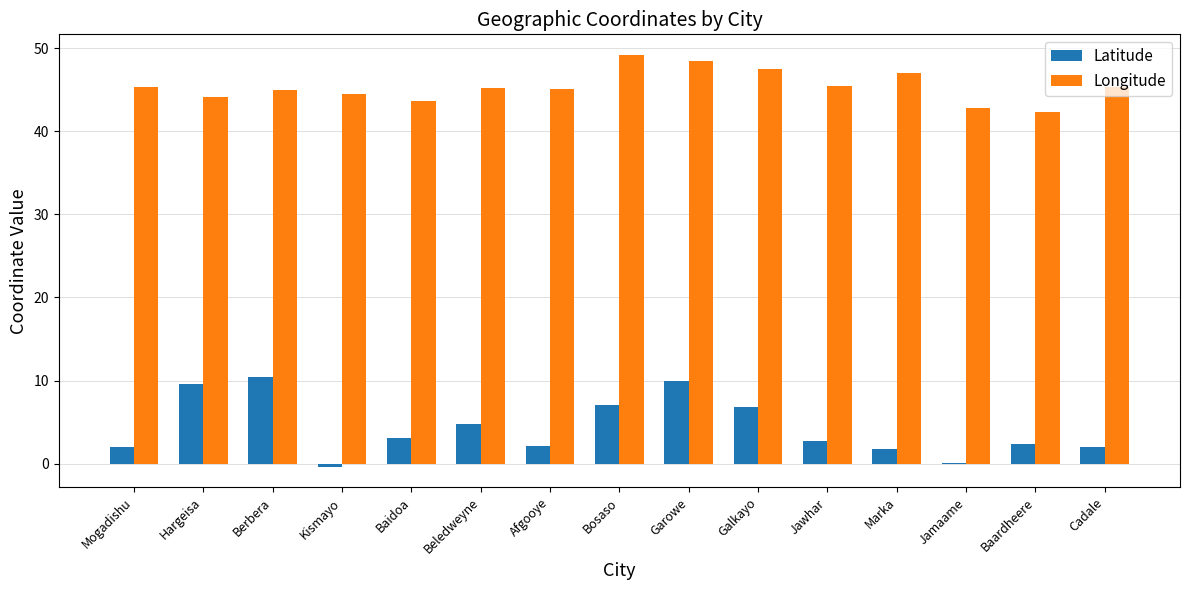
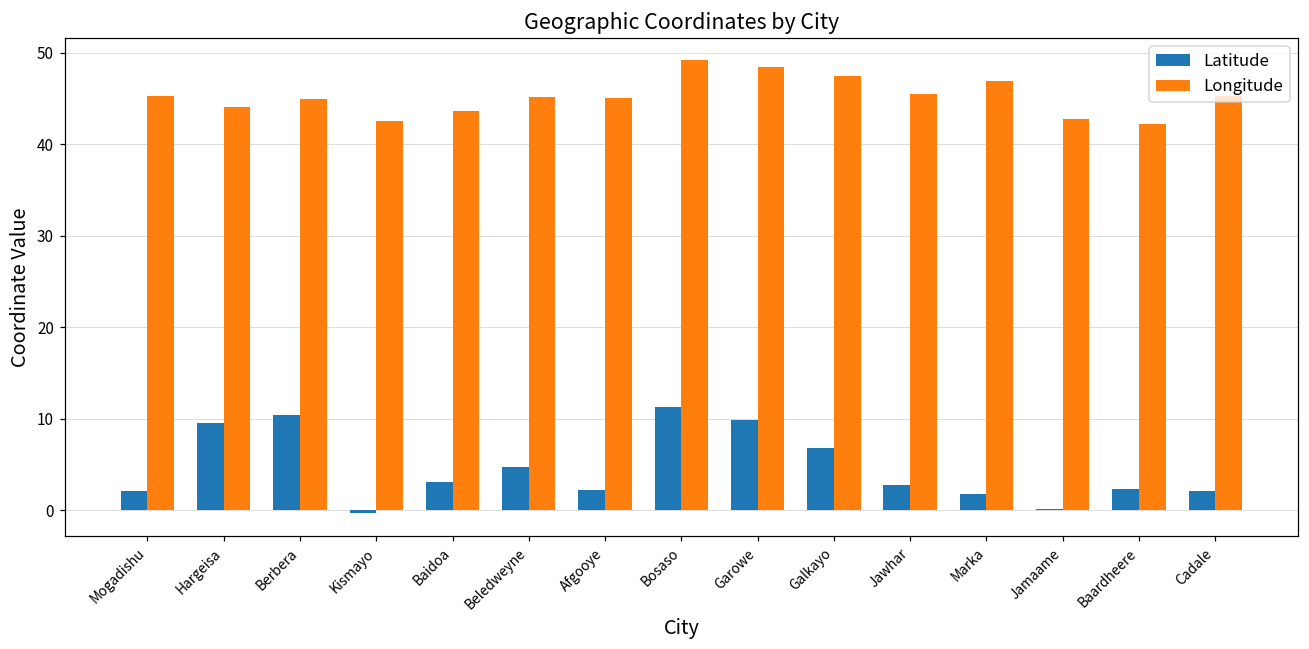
Longitude, Kismayo: 44 -> 43
Latitude, Bosaso: 7 -> 11
